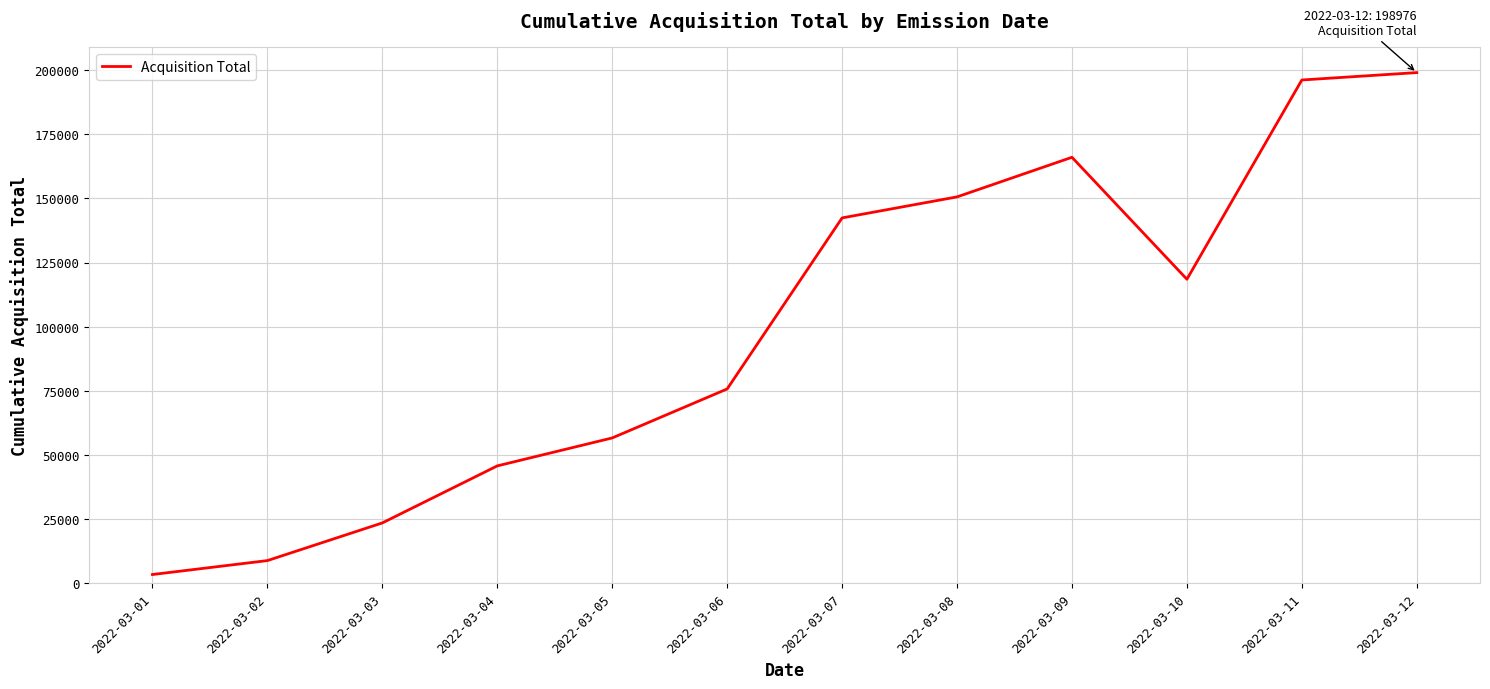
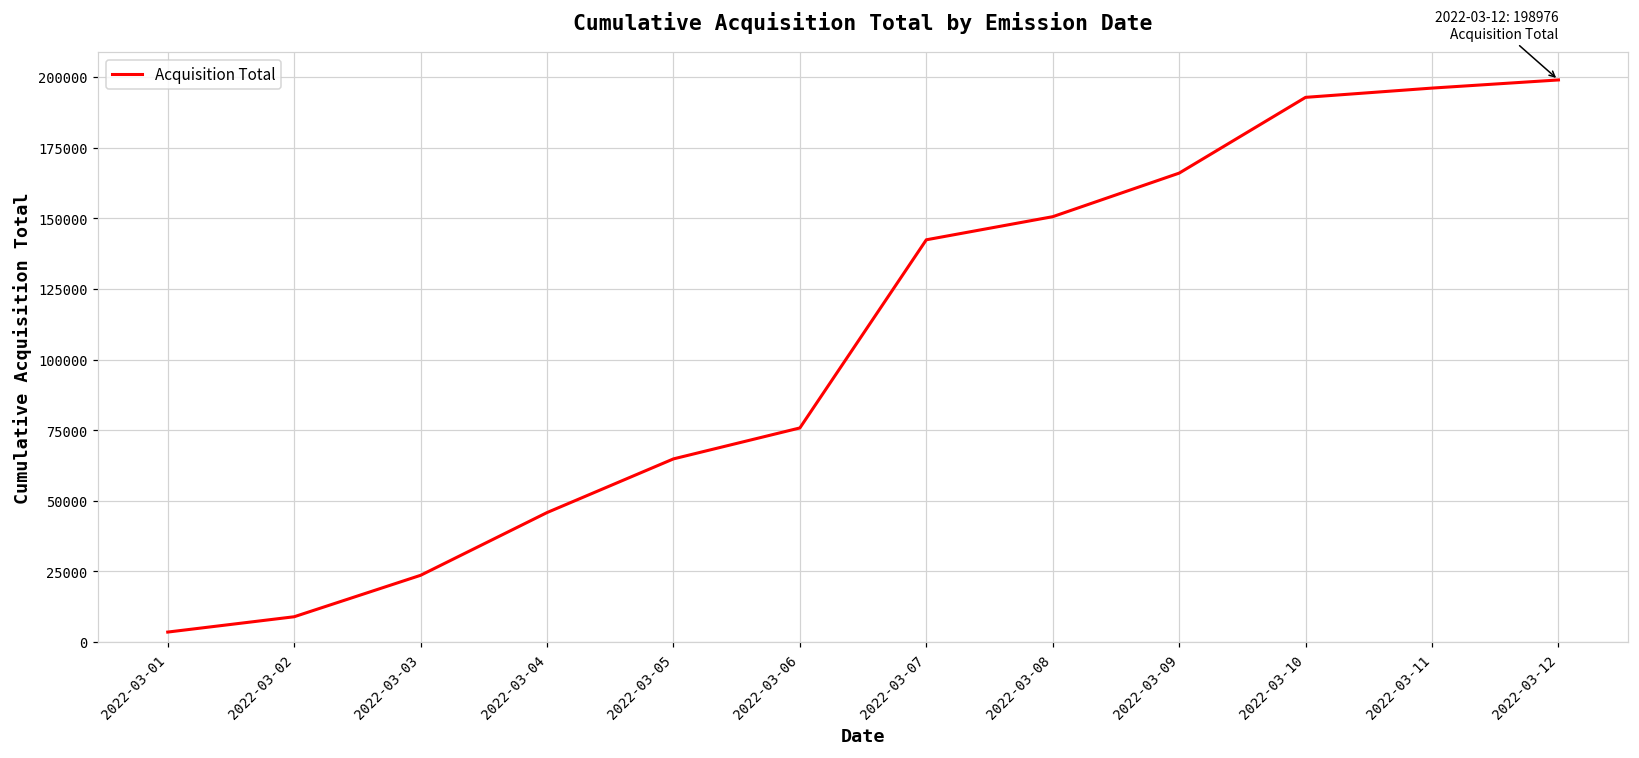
2022-03-05: 57000 -> 65000
2022-03-10: 118000 -> 193000
